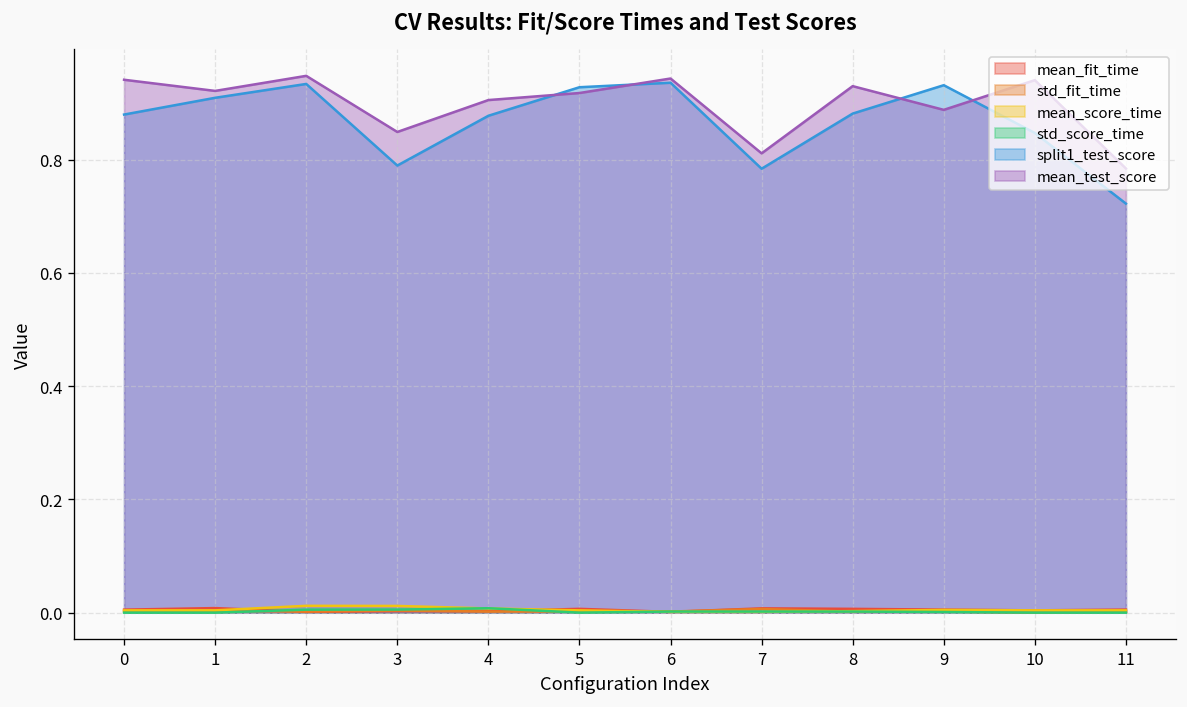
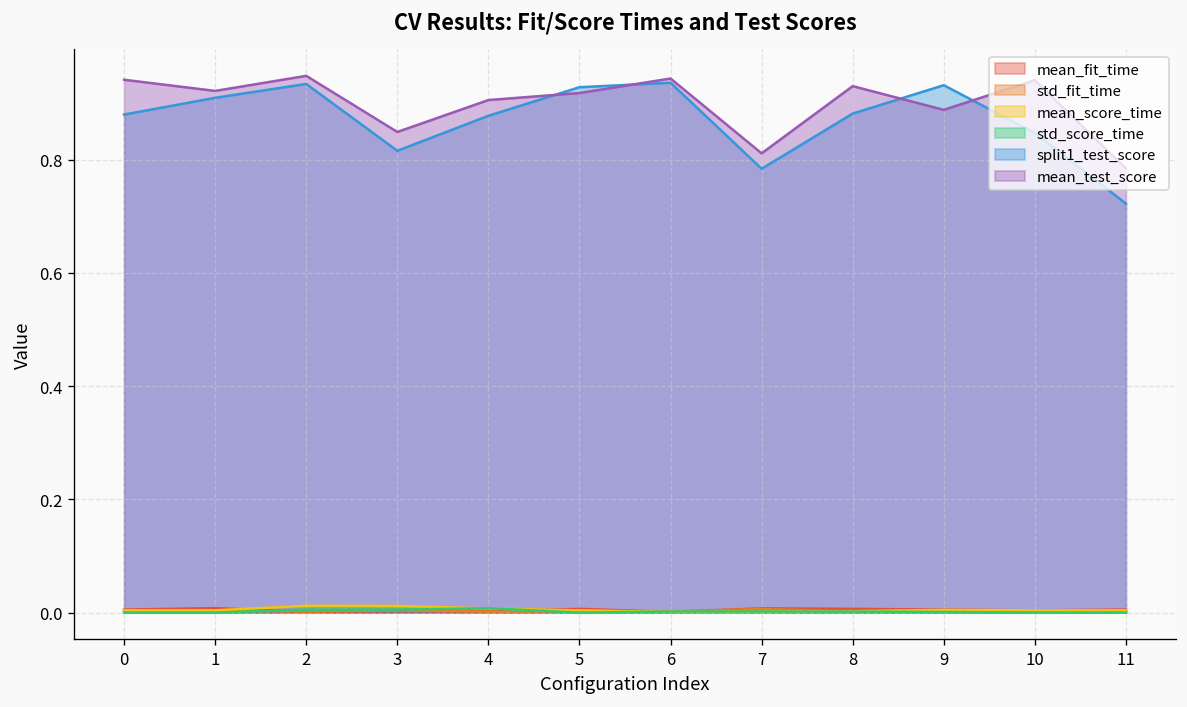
split1_test_score, 3: 0.79 -> 0.82
